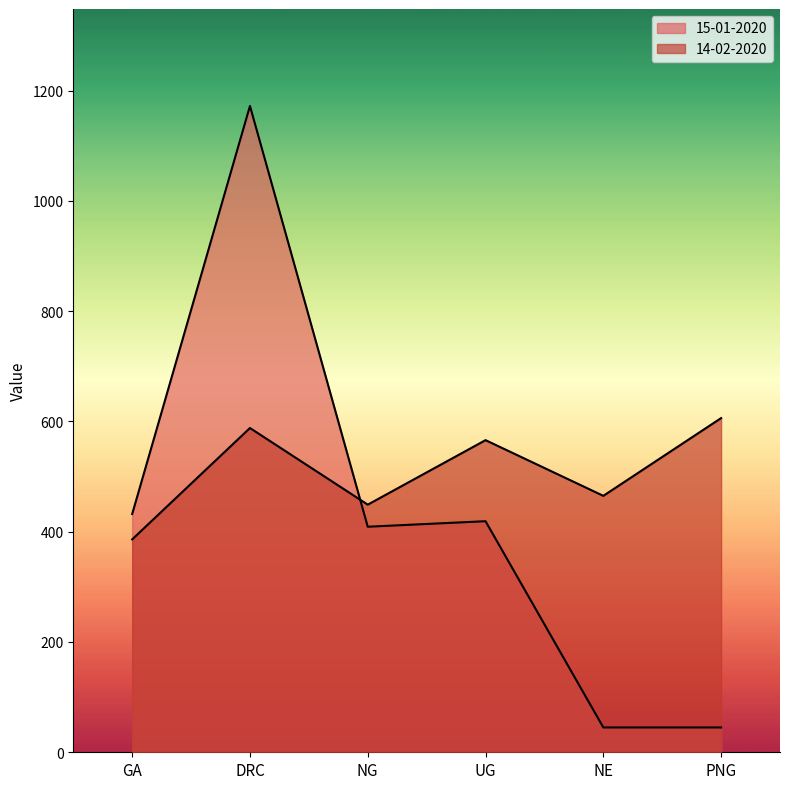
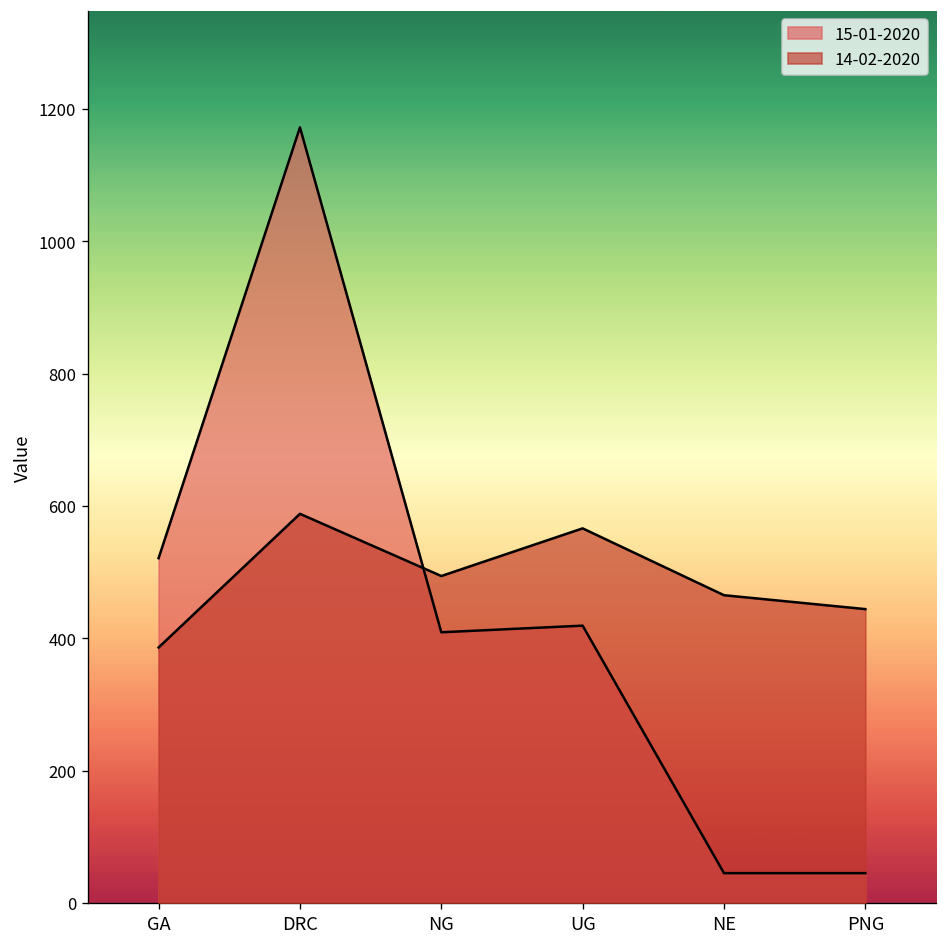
15-01-2020, GA: 430 -> 520
14-02-2020, NG: 450 -> 490
14-02-2020, PNG: 610 -> 440
